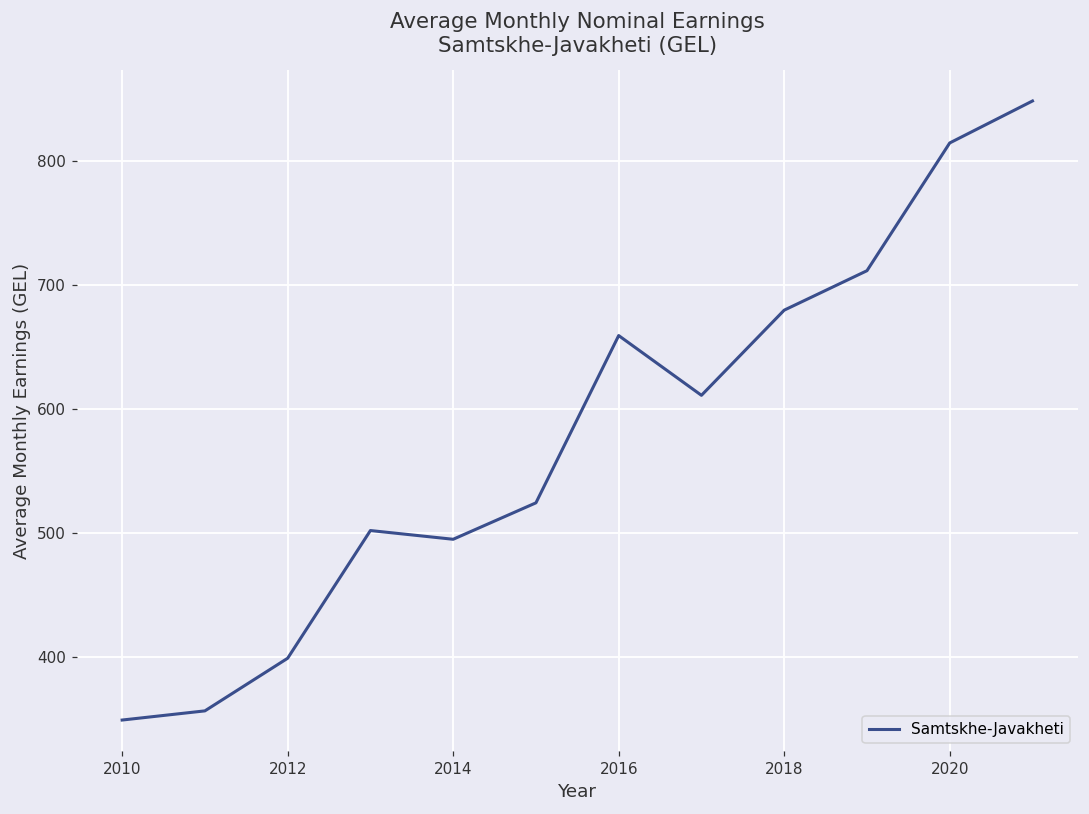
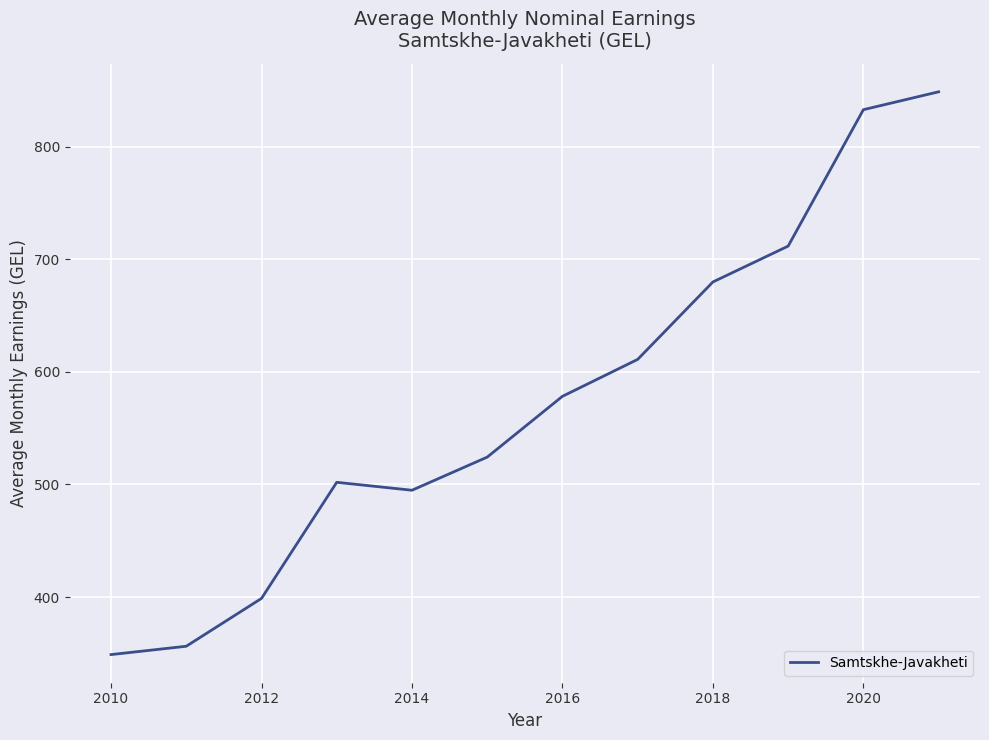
2016: 659 -> 578
2020: 815 -> 833
